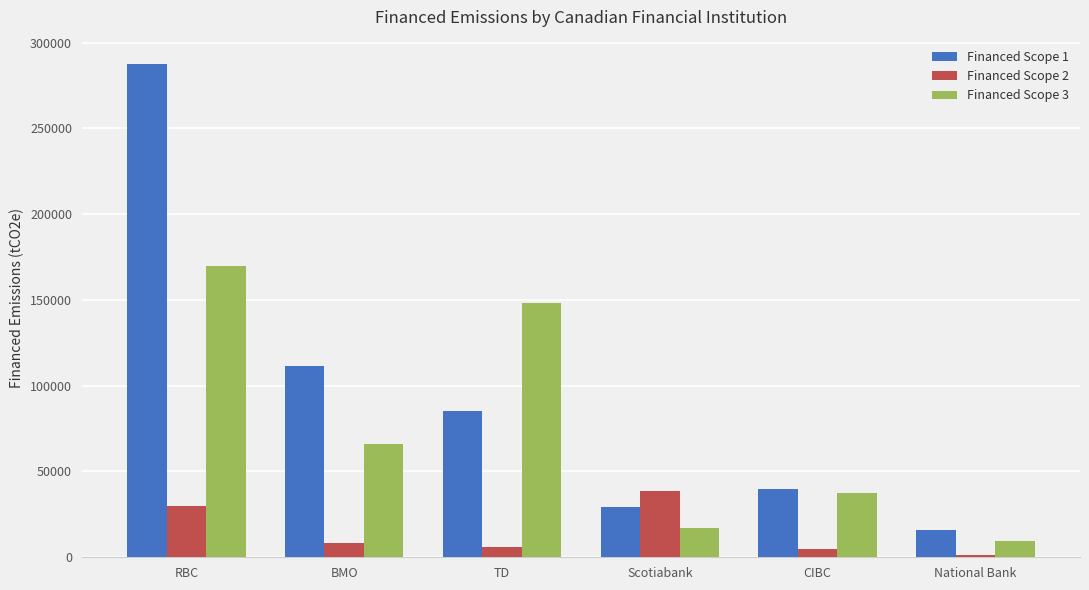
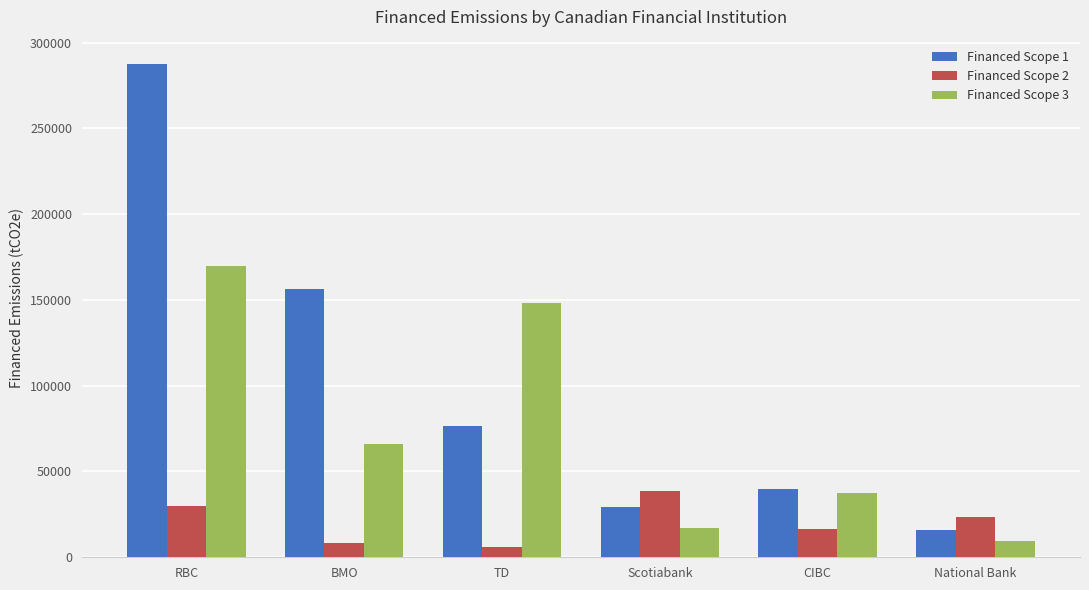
Financed Scope 1, BMO: 111000 -> 157000
Financed Scope 1, TD: 85000 -> 77000
Financed Scope 2, CIBC: 5000 -> 17000
Financed Scope 2, National Bank: 1000 -> 24000
